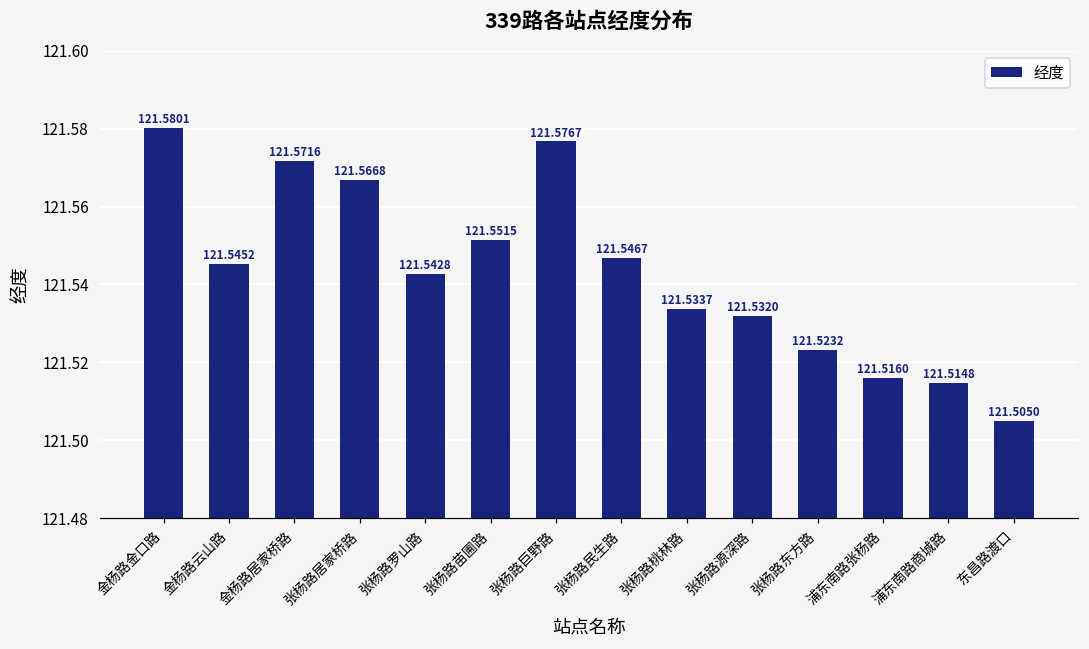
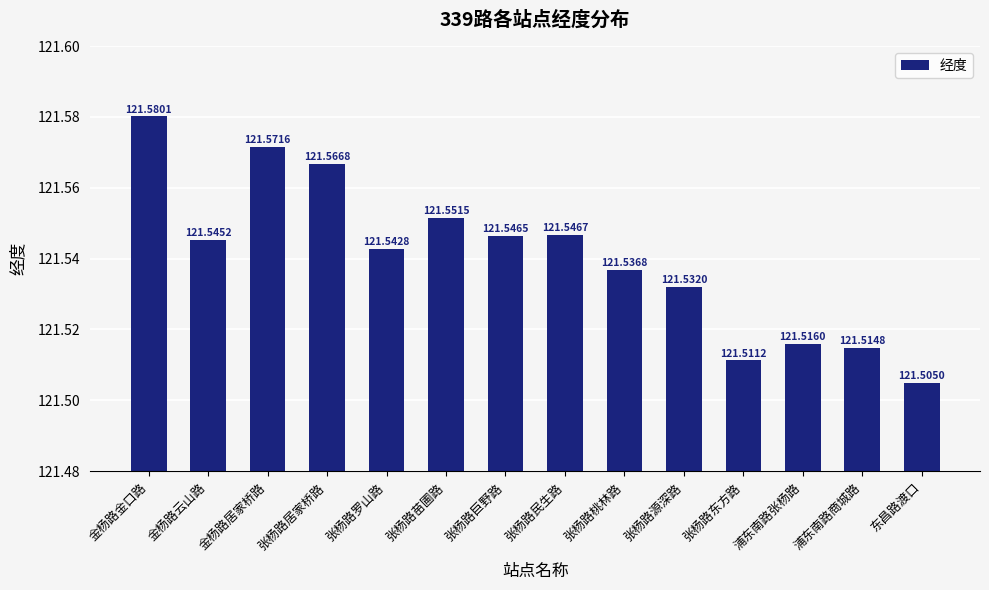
张杨路巨野路: 121.5767 -> 121.5465
张杨路桃林路: 121.5337 -> 121.5368
张杨路东方路: 121.5232 -> 121.5112
